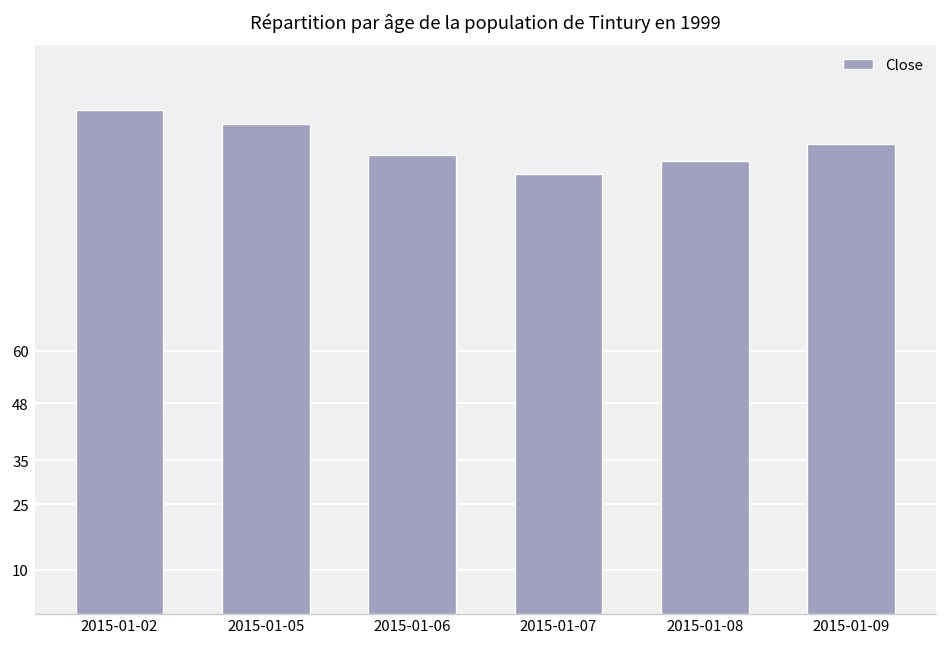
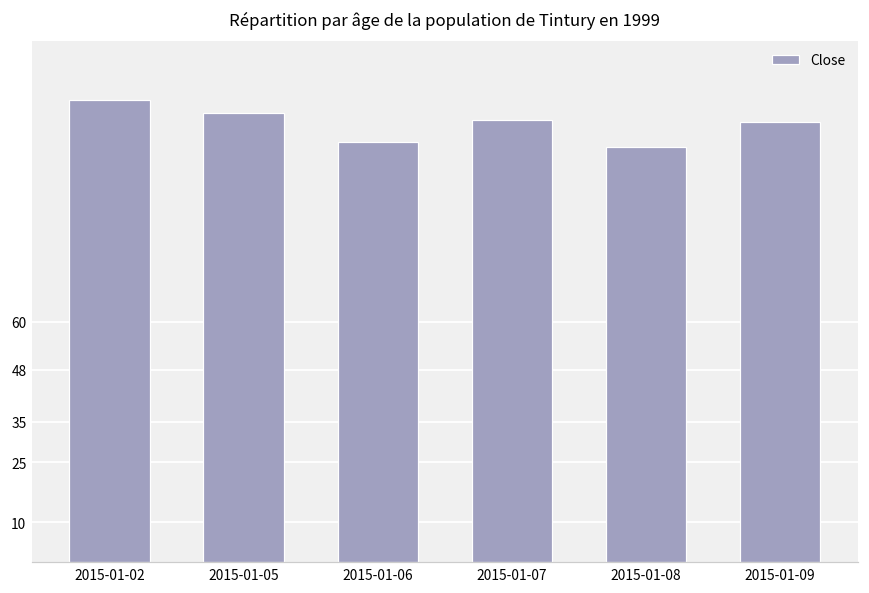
2015-01-07: 100 -> 110
2015-01-09: 107 -> 110
